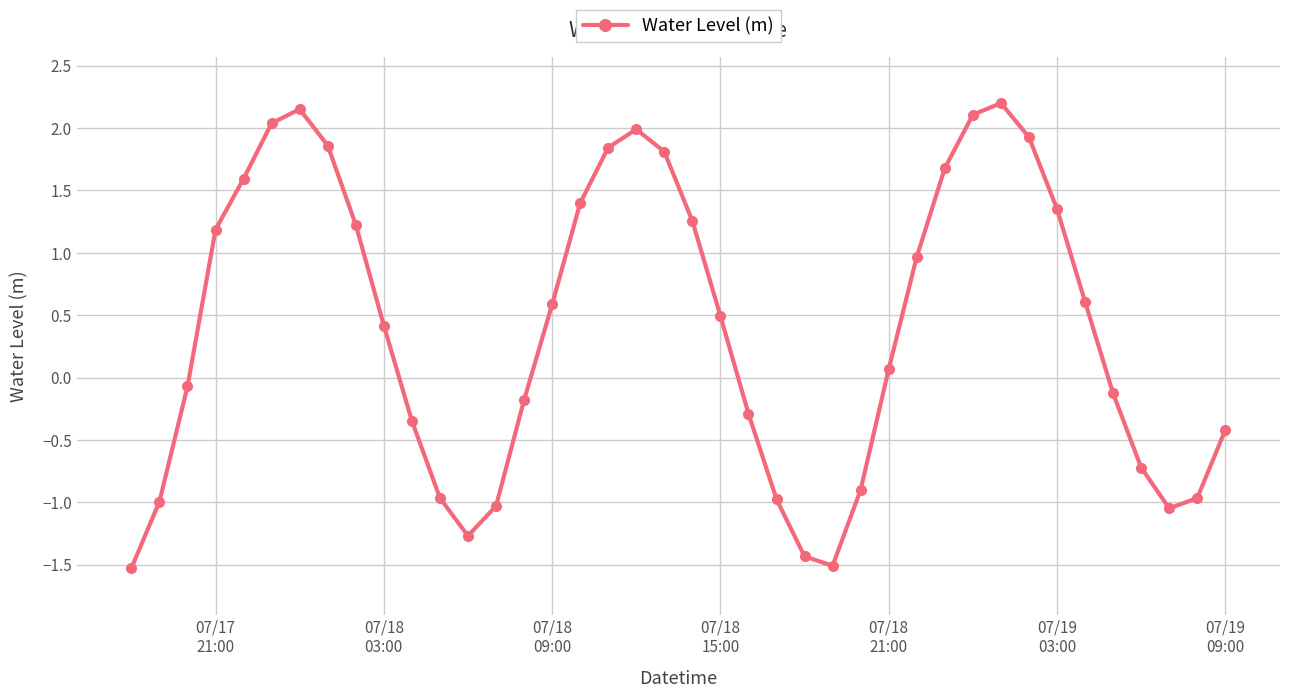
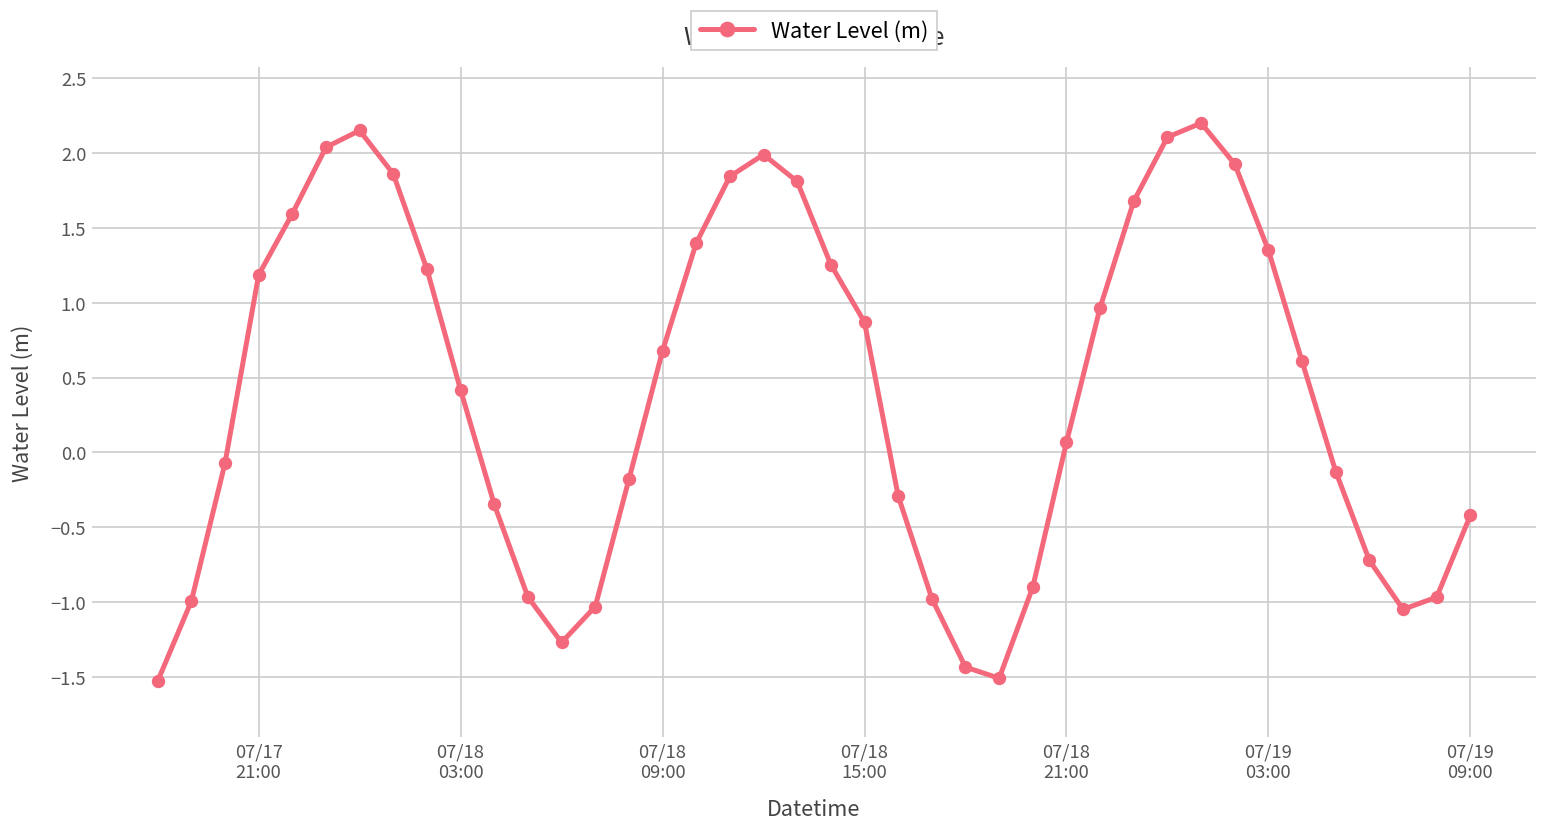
07/18 09:00: 0.59 -> 0.68
07/18 15:00: 0.49 -> 0.87
